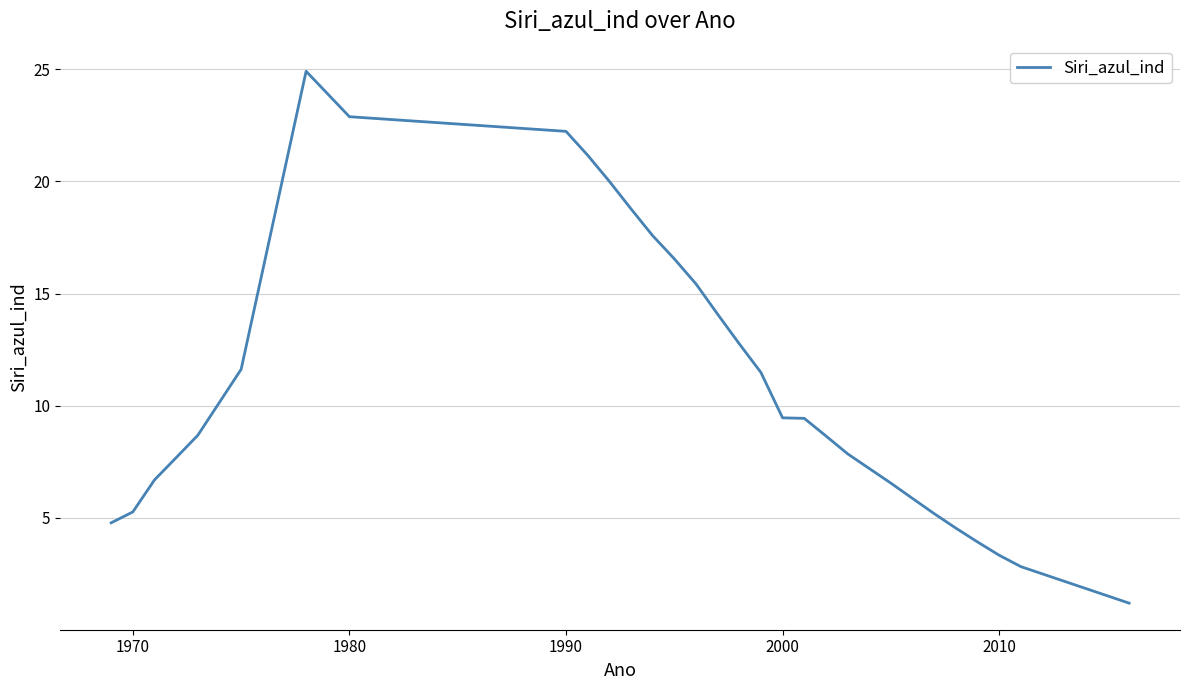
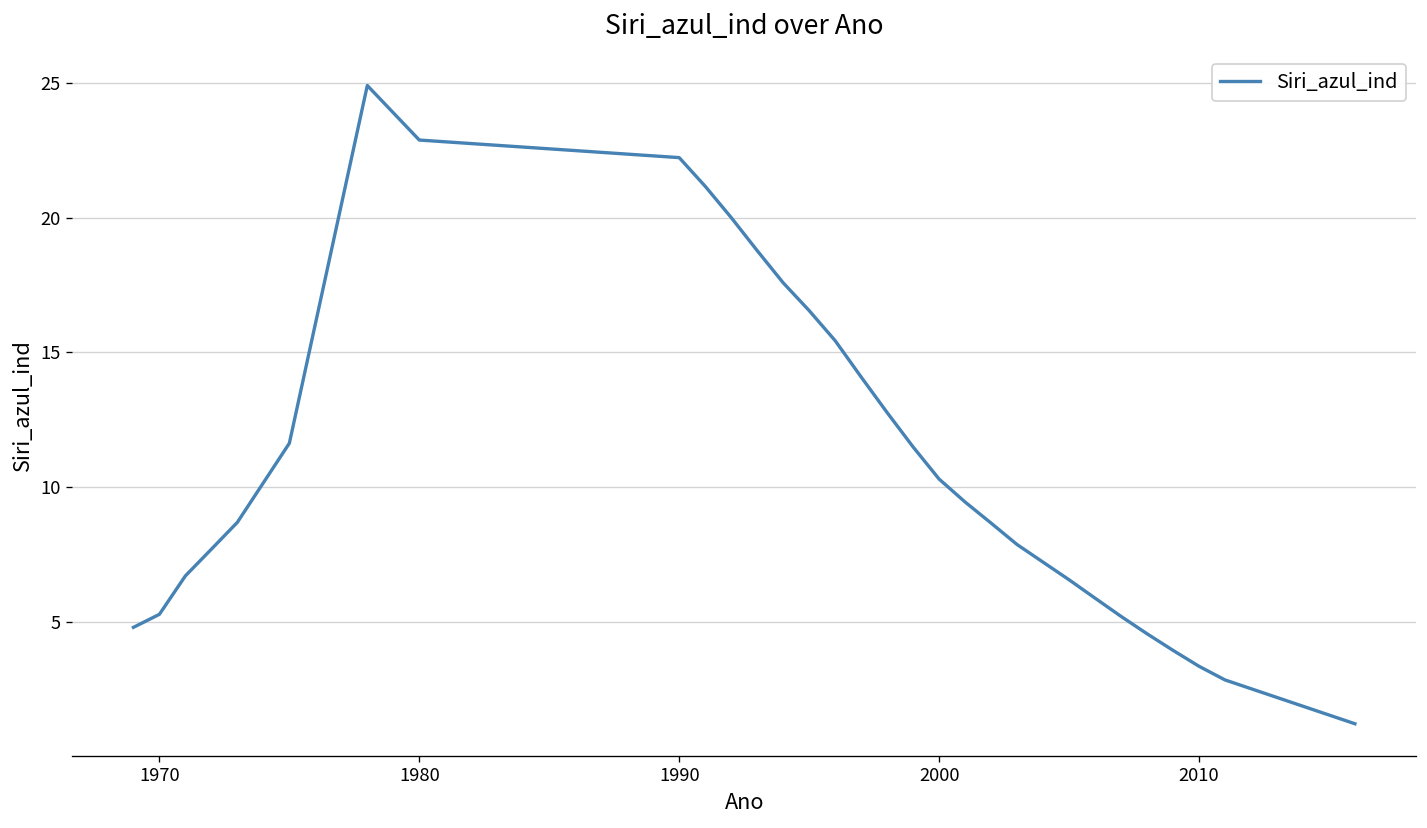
2000: 9.5 -> 10.3
